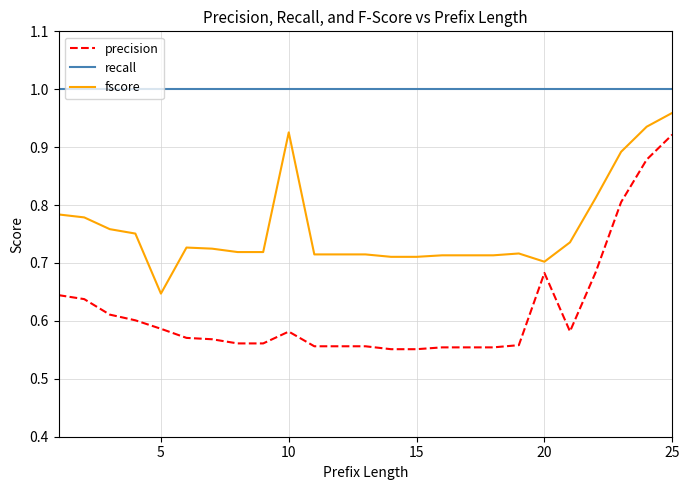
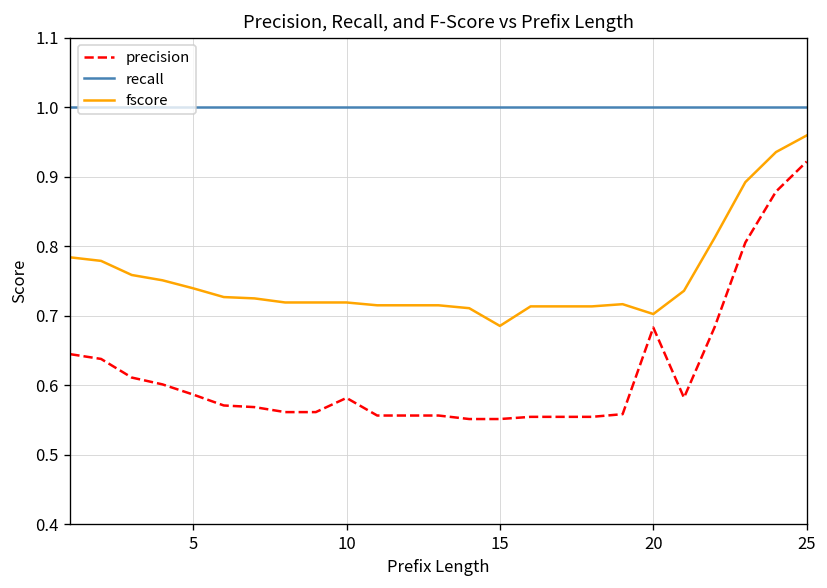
fscore, 5: 0.65 -> 0.74
fscore, 10: 0.93 -> 0.72
fscore, 15: 0.71 -> 0.69
